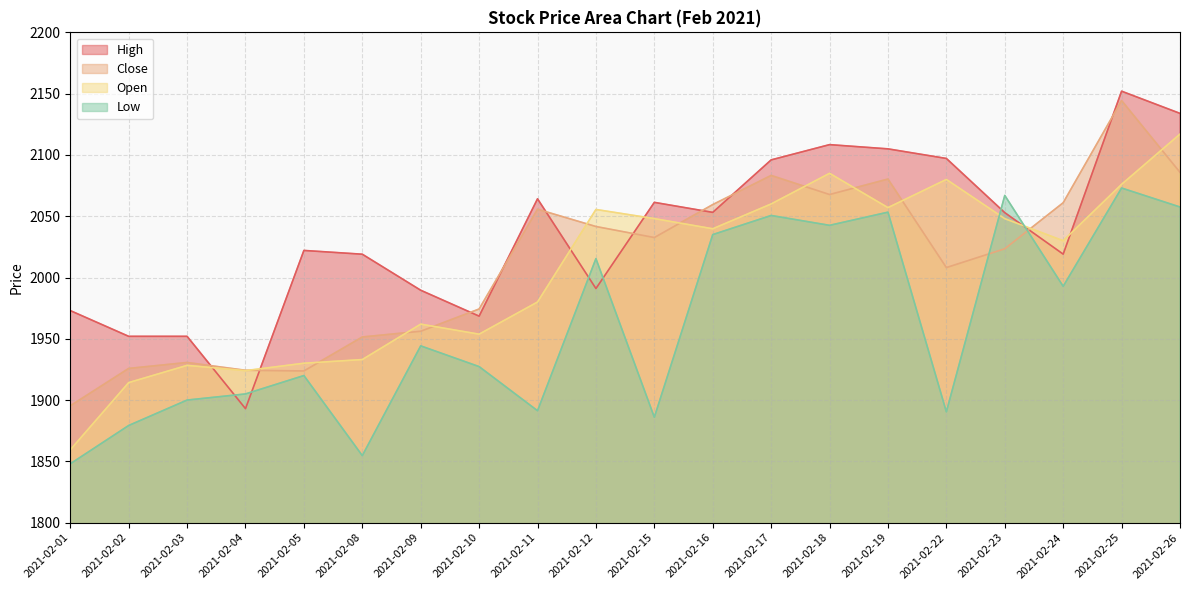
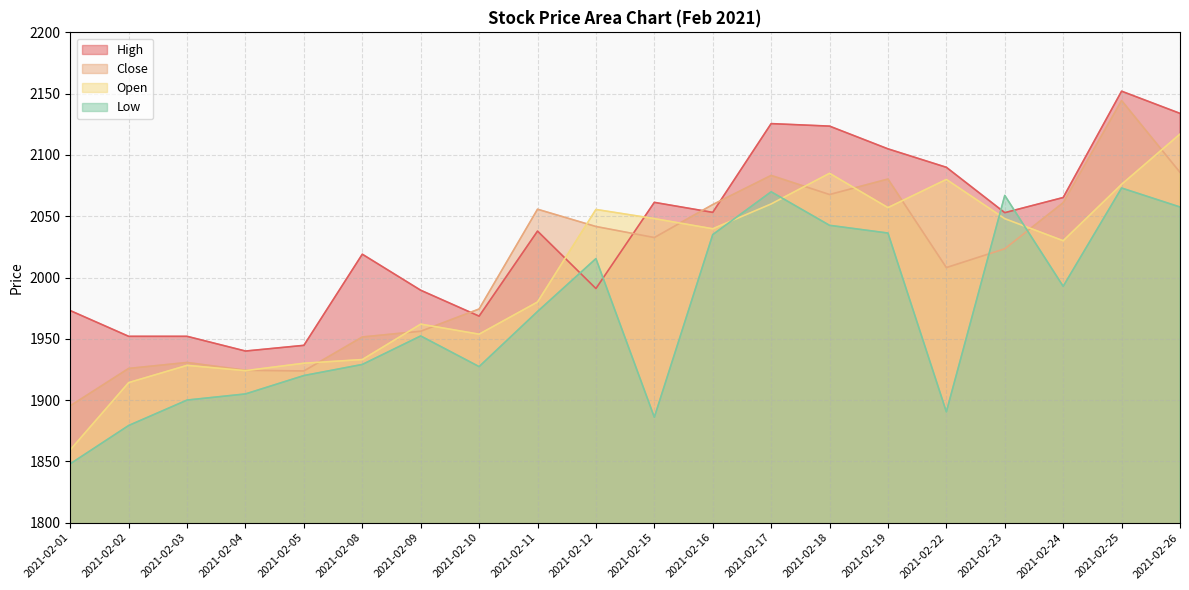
High, 2021-02-04: 1893 -> 1940
High, 2021-02-05: 2022 -> 1945
Low, 2021-02-08: 1855 -> 1929
Low, 2021-02-09: 1944 -> 1952
High, 2021-02-11: 2064 -> 2038
Low, 2021-02-11: 1891 -> 1972
High, 2021-02-17: 2096 -> 2126
Low, 2021-02-17: 2051 -> 2070
High, 2021-02-18: 2108 -> 2123
Low, 2021-02-19: 2053 -> 2036
High, 2021-02-22: 2097 -> 2090
High, 2021-02-24: 2019 -> 2065
